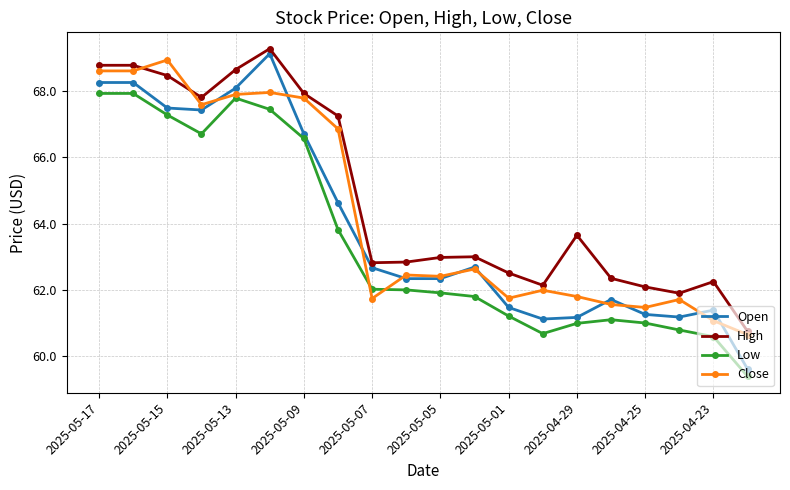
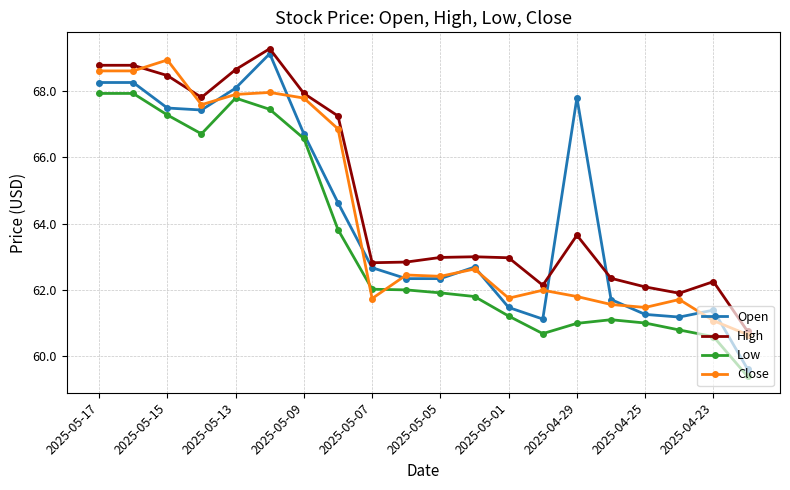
High, 2025-05-01: 62.5 -> 63.0
Open, 2025-04-29: 61.2 -> 67.8
